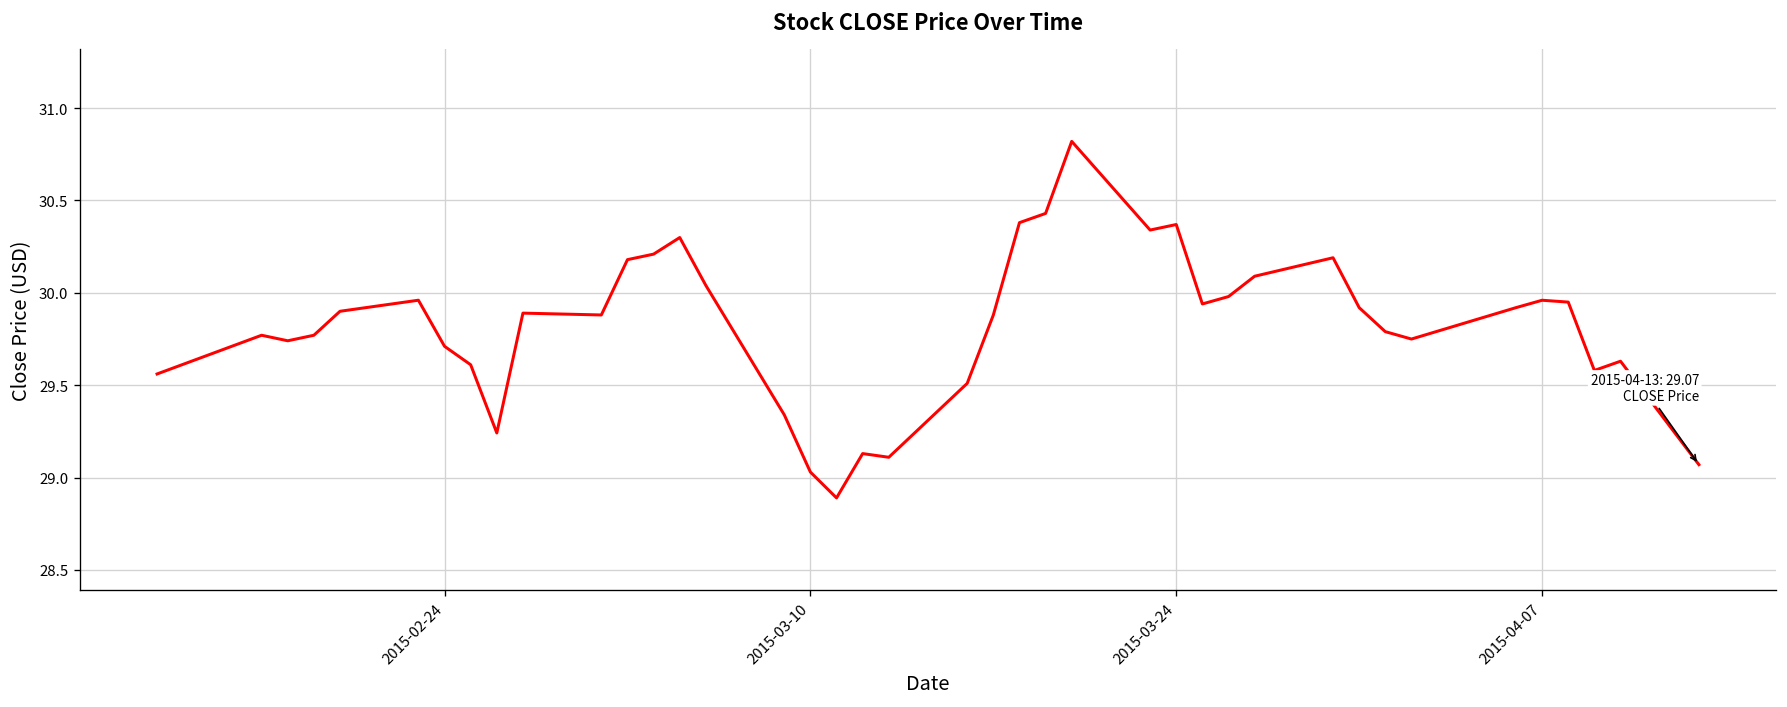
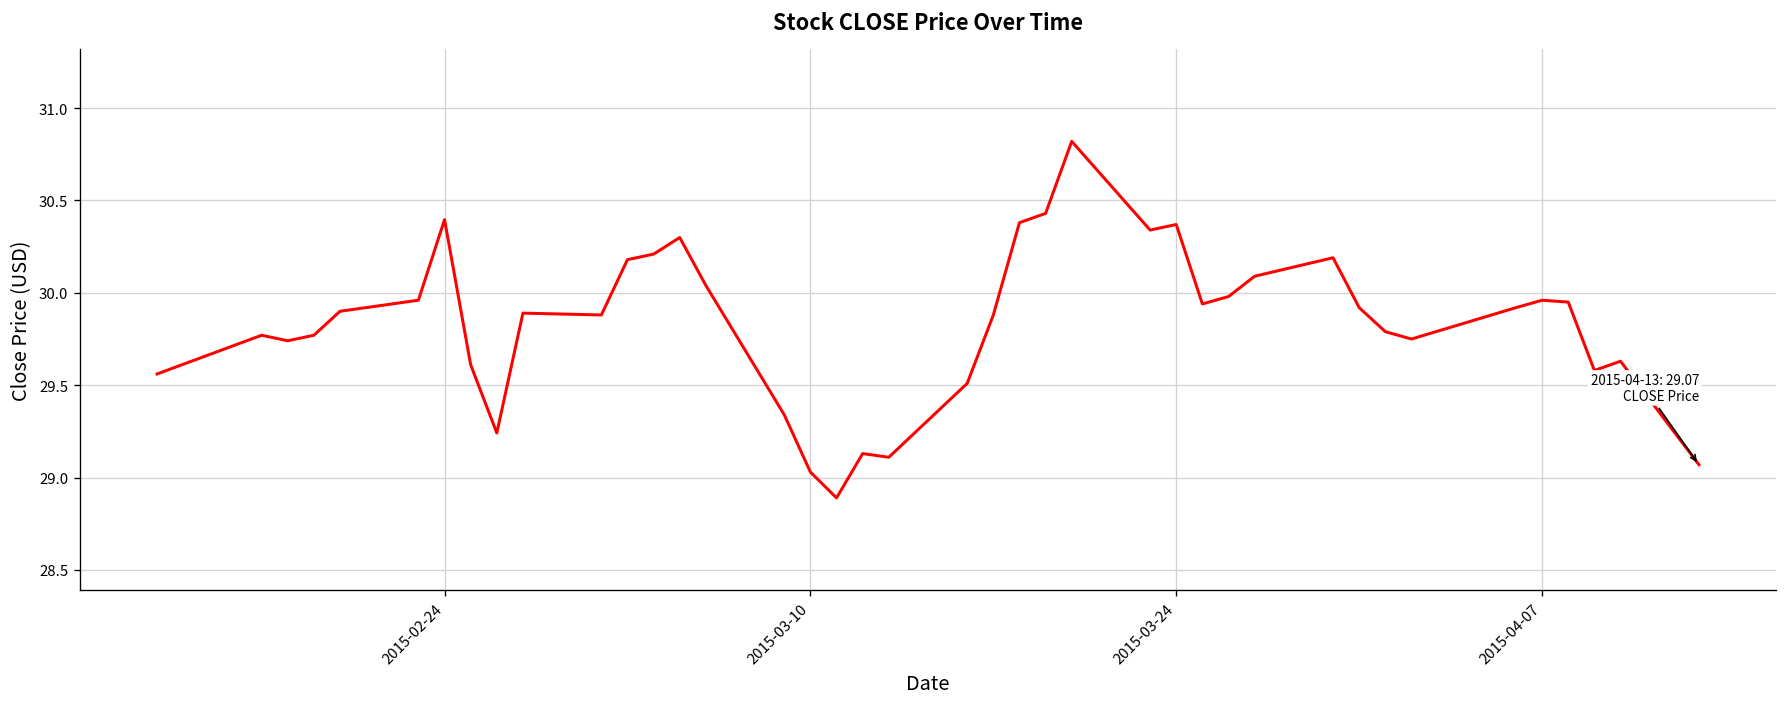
2015-02-24: 29.71 -> 30.40
